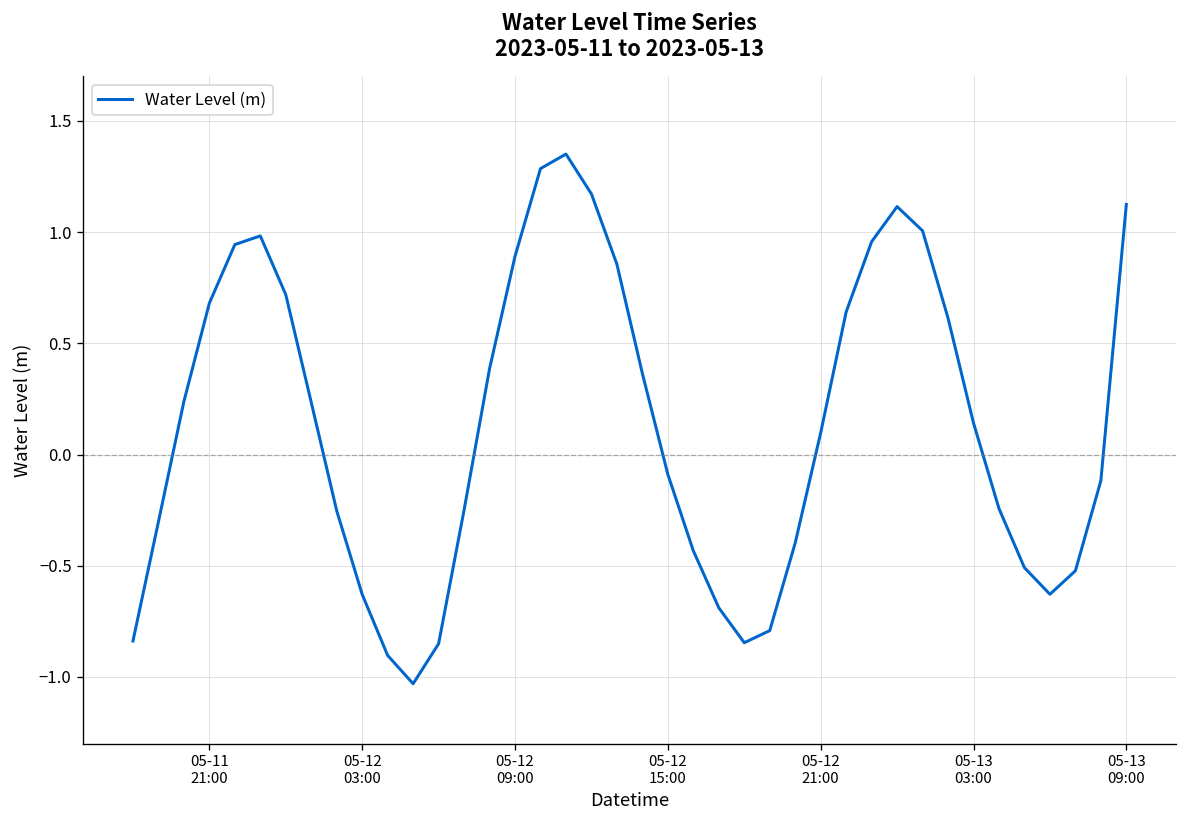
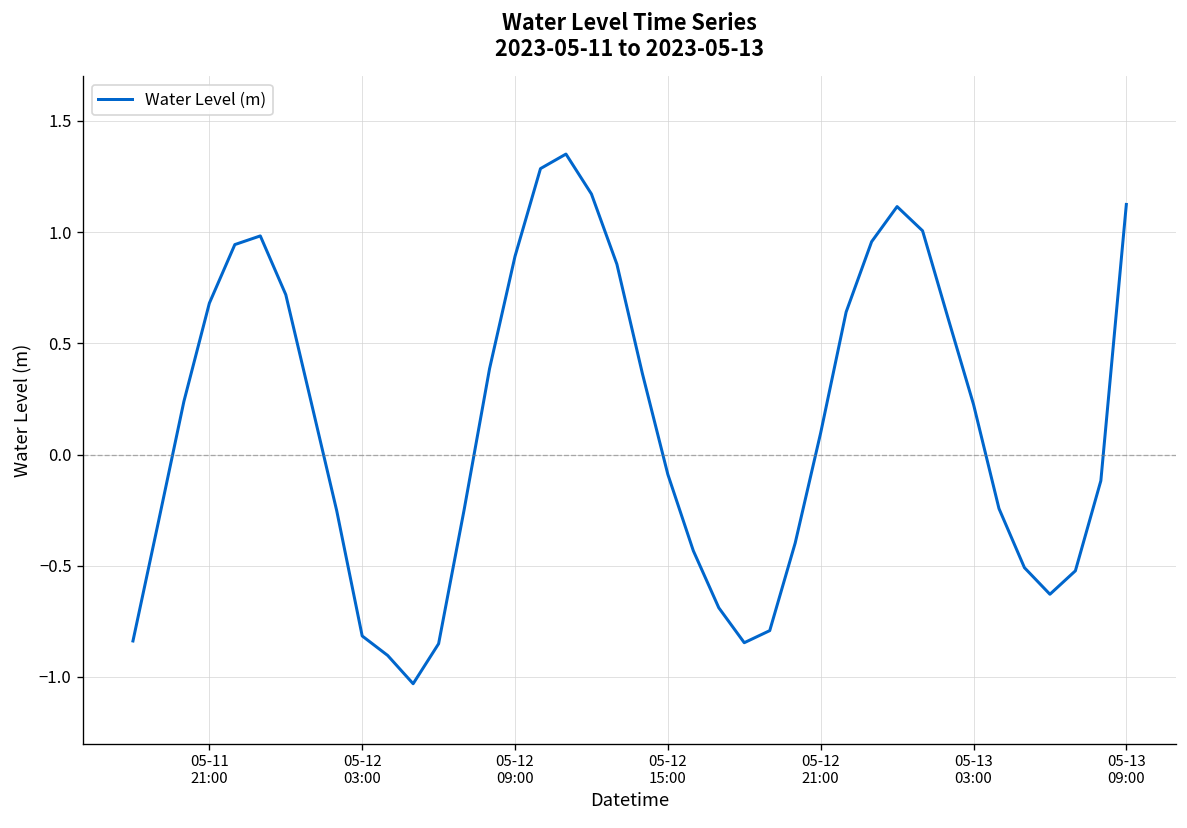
05-12 03:00: -0.63 -> -0.82
05-13 03:00: 0.14 -> 0.23
